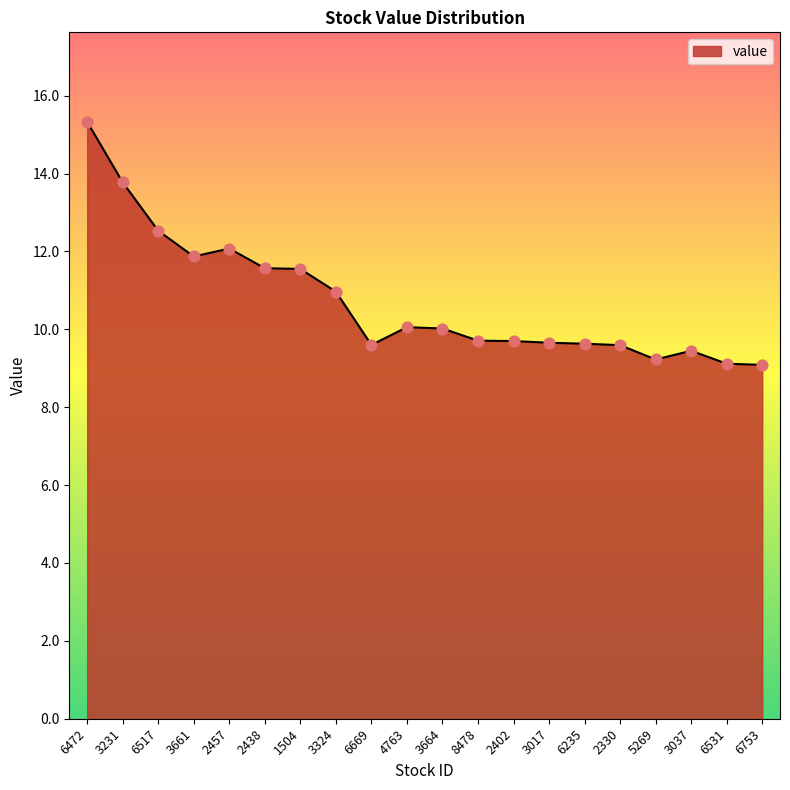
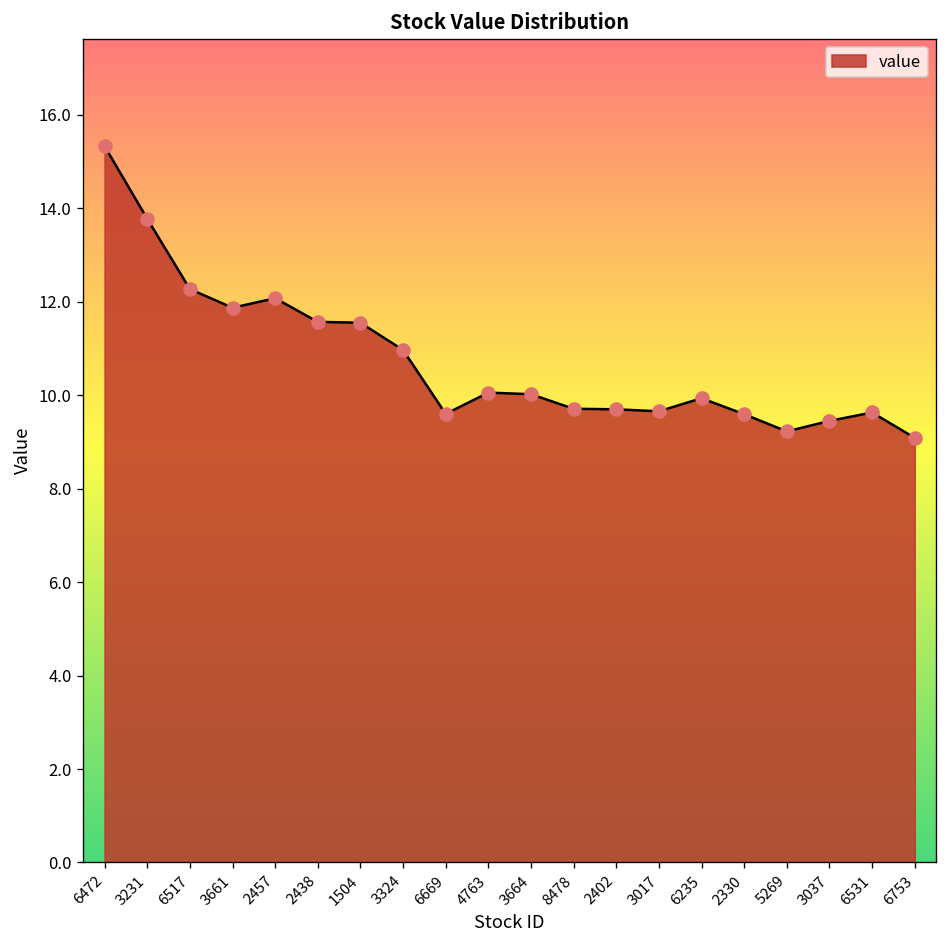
6517: 12.5 -> 12.3
6235: 9.6 -> 9.9
6531: 9.1 -> 9.6
